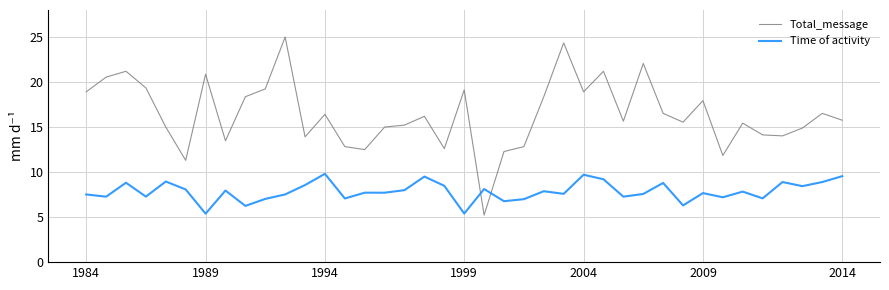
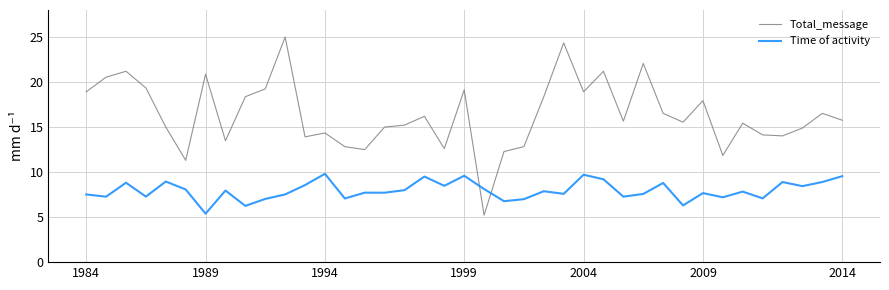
Total_message, 1994: 16 -> 14
Time of activity, 1999: 5 -> 10
